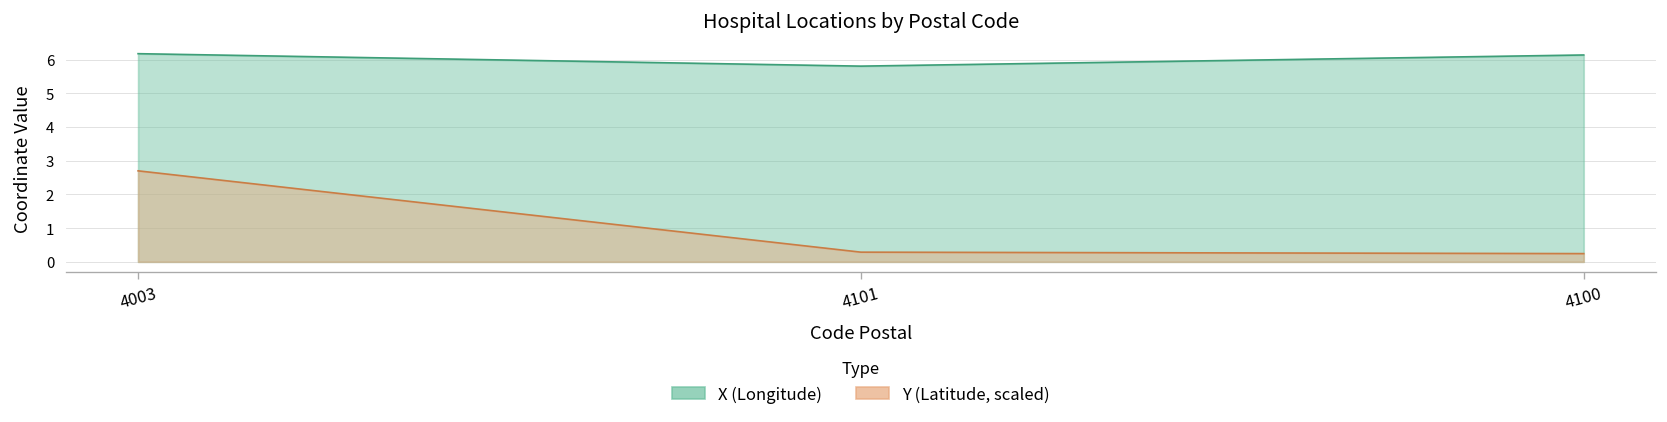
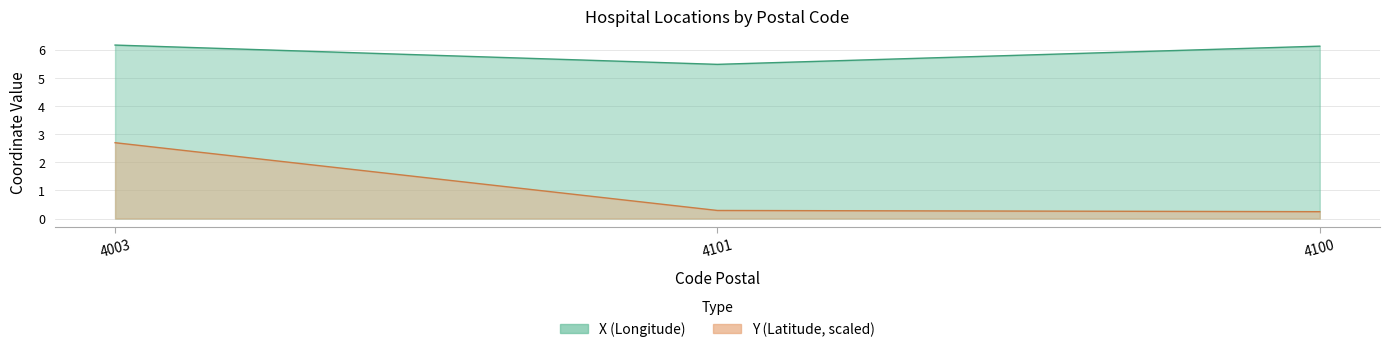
X (Longitude), 4101: 5.8 -> 5.5
